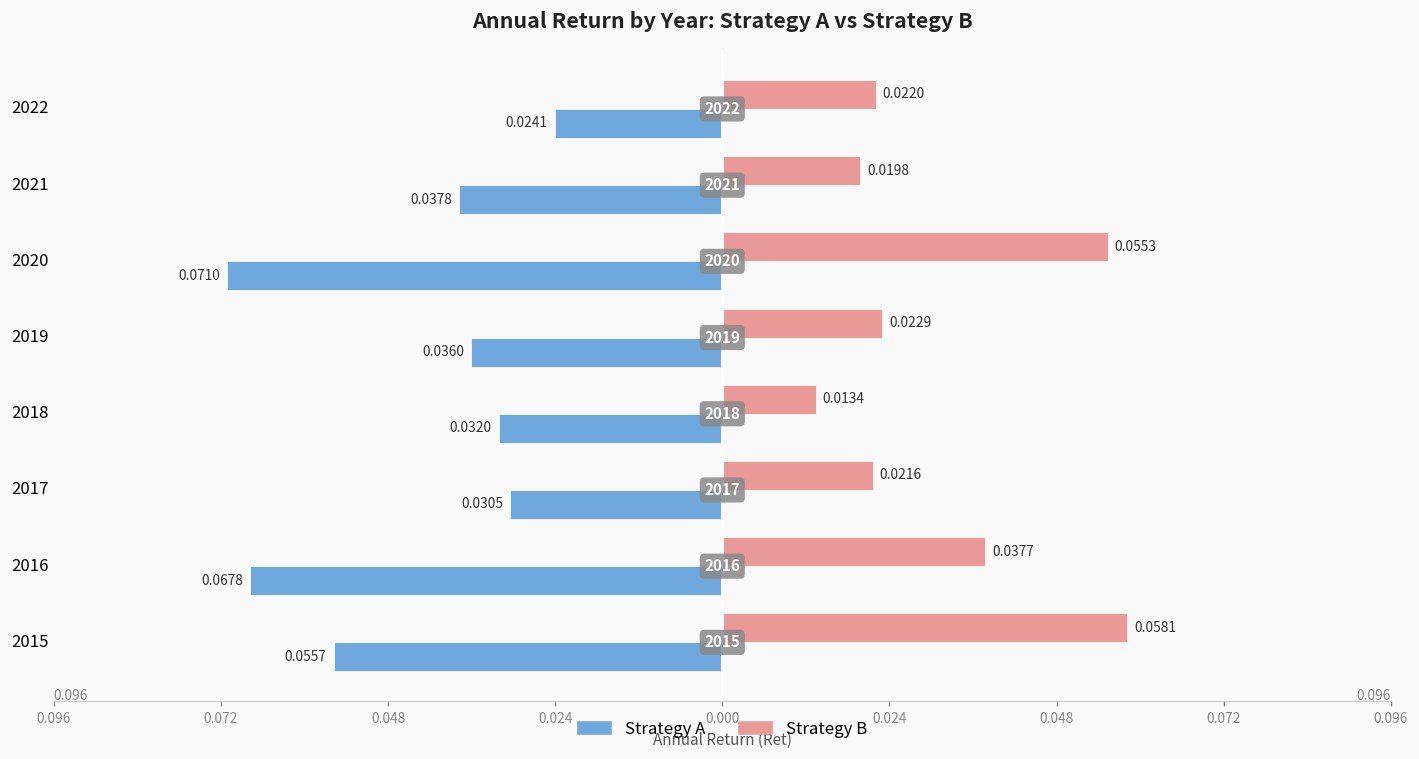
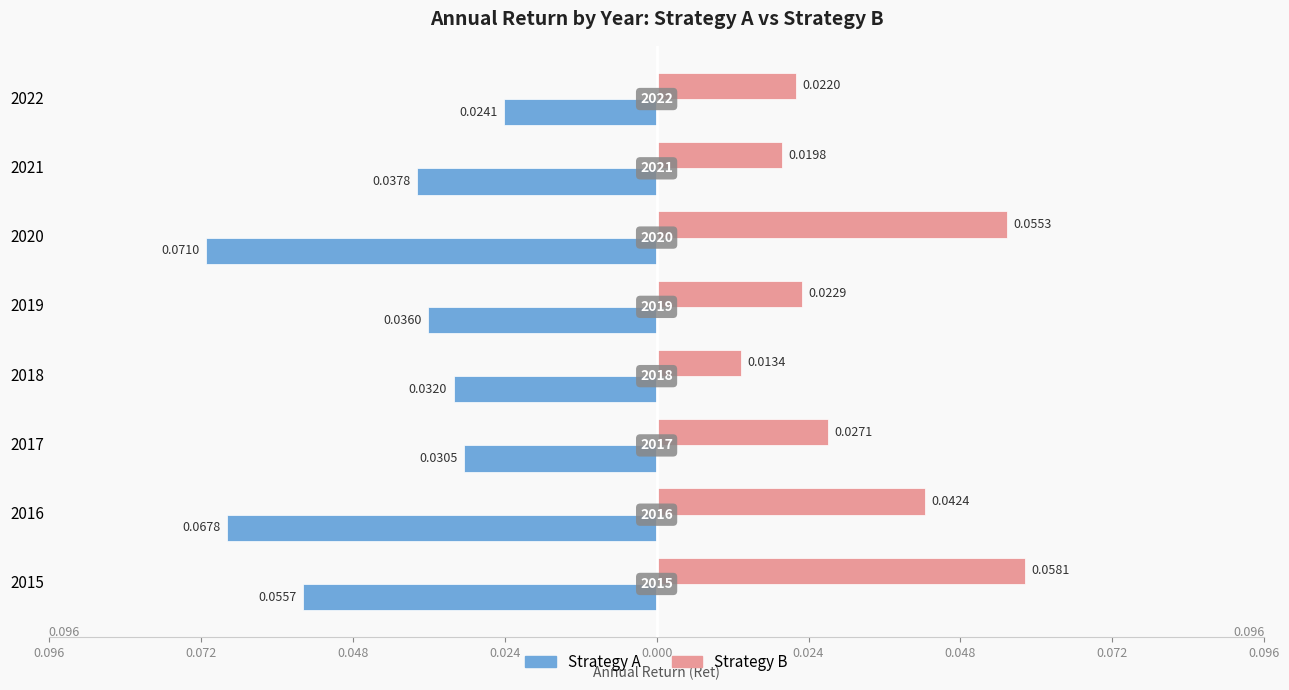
Strategy B, 2017: 0.0216 -> 0.0271
Strategy B, 2016: 0.0377 -> 0.0424
